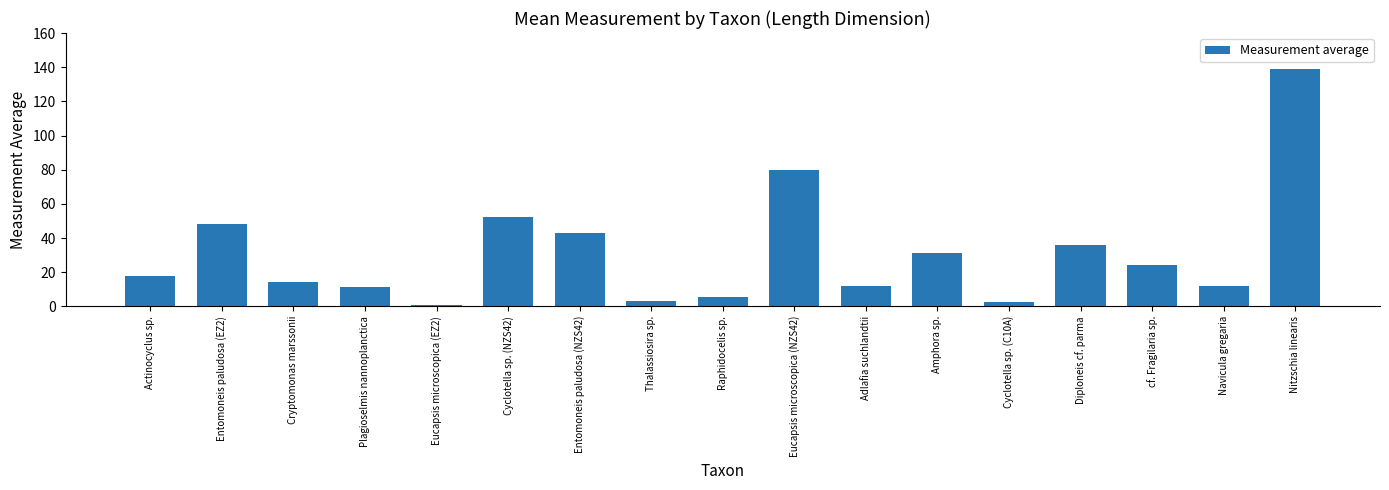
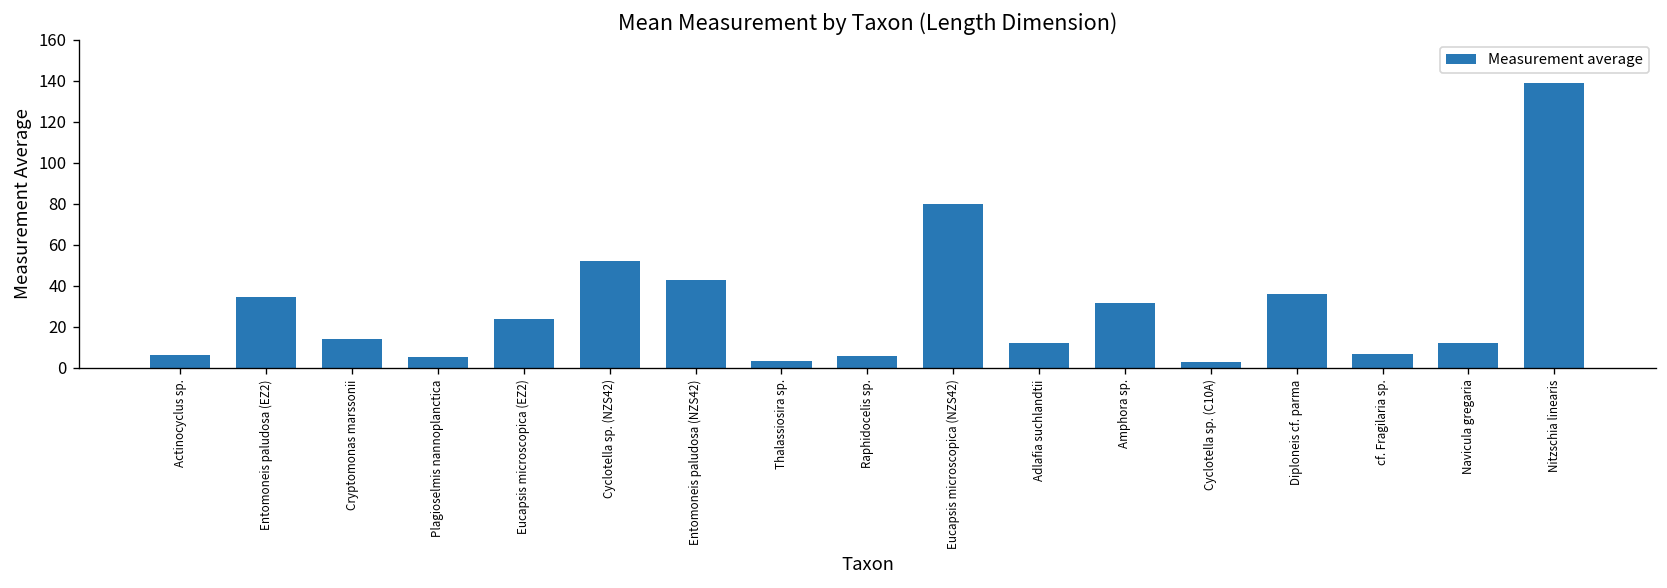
Actinocyclus sp.: 18 -> 6
Entomoneis paludosa (EZ2): 48 -> 35
Plagioselmis nannoplanctica: 11 -> 5
Eucapsis microscopica (EZ2): 1 -> 24
cf. Fragilaria sp.: 24 -> 7
